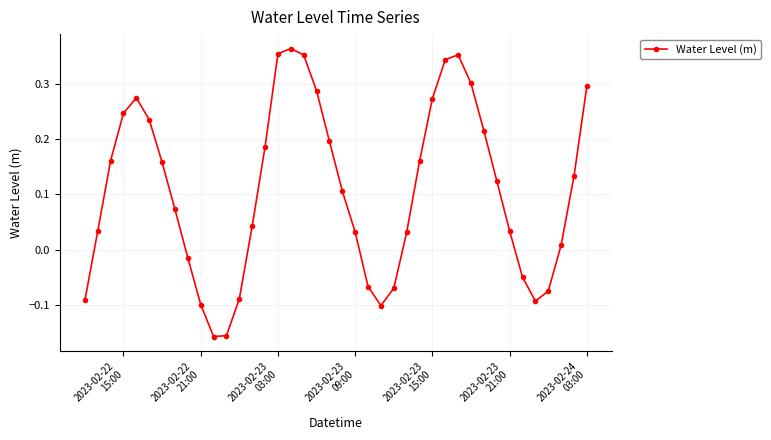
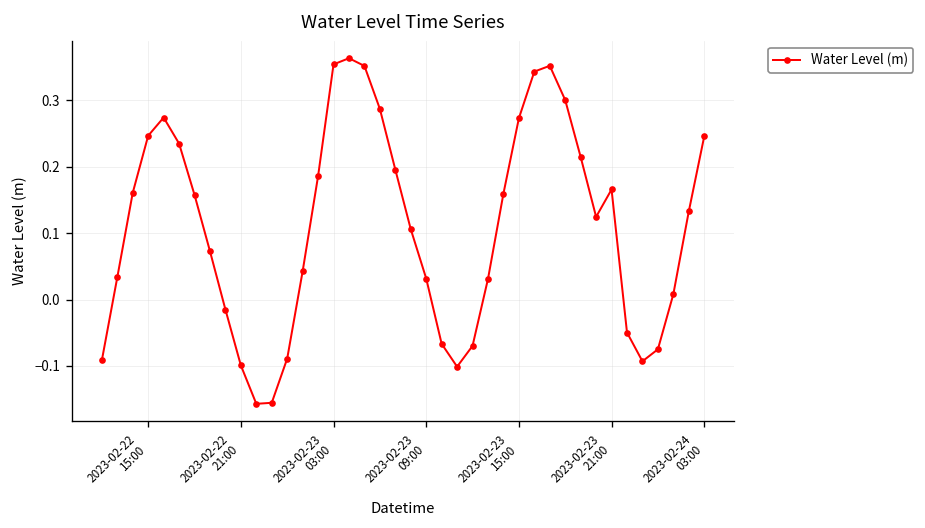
2023-02-23 21:00: 0.03 -> 0.17
2023-02-24 03:00: 0.30 -> 0.25
